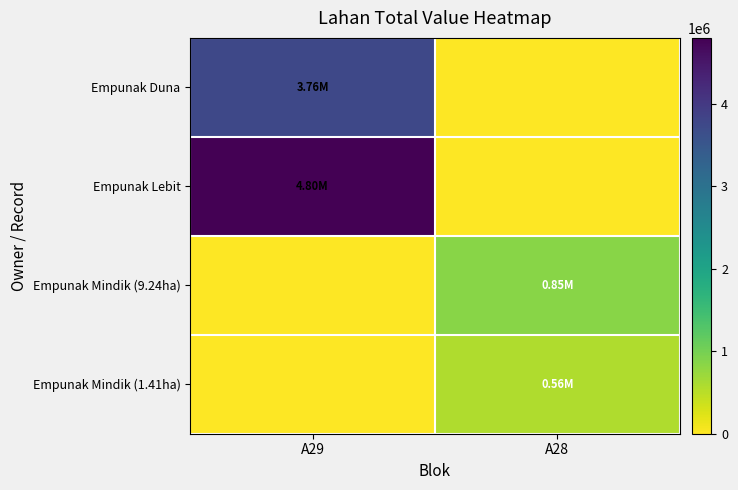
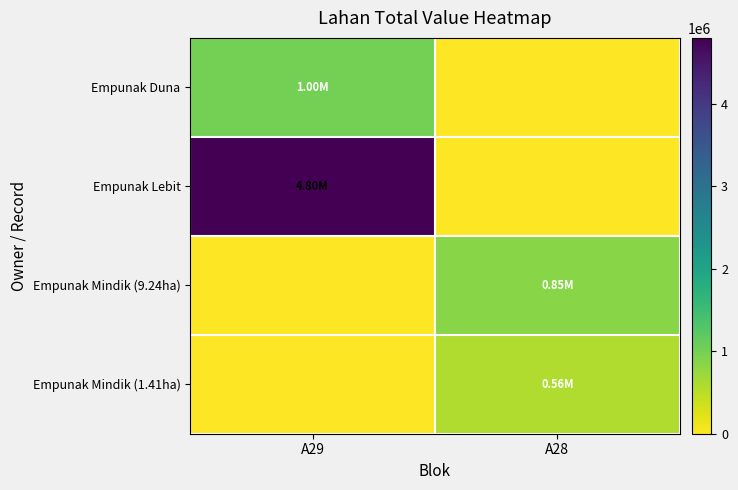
Empunak Duna, A29: 3.76M -> 1.00M
